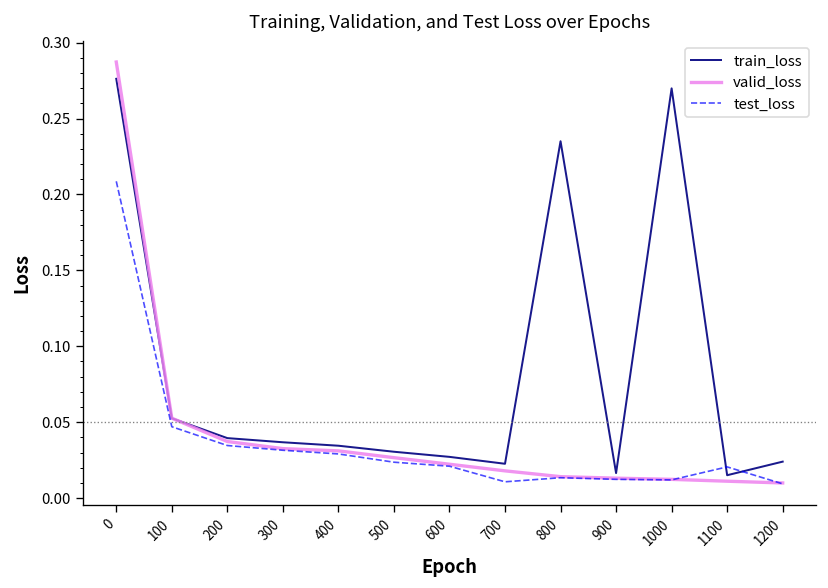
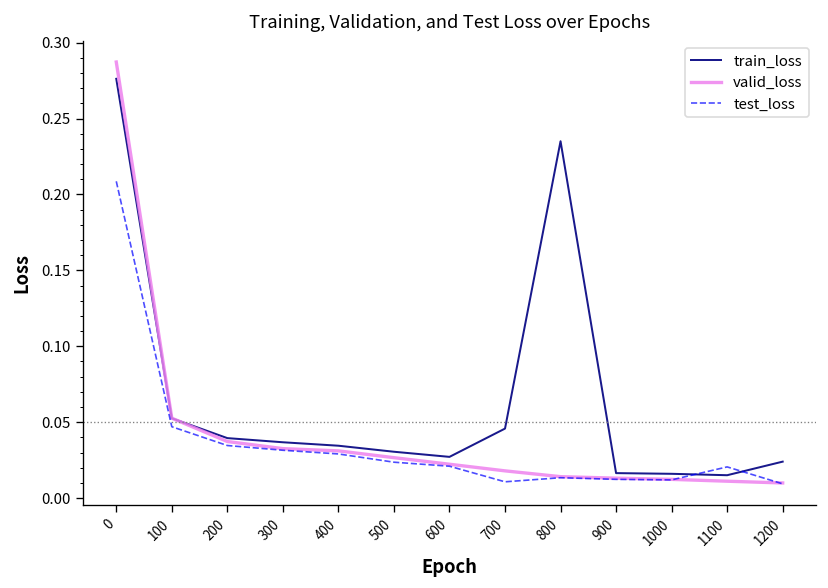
train_loss, 700: 0.023 -> 0.046
train_loss, 1000: 0.270 -> 0.016
